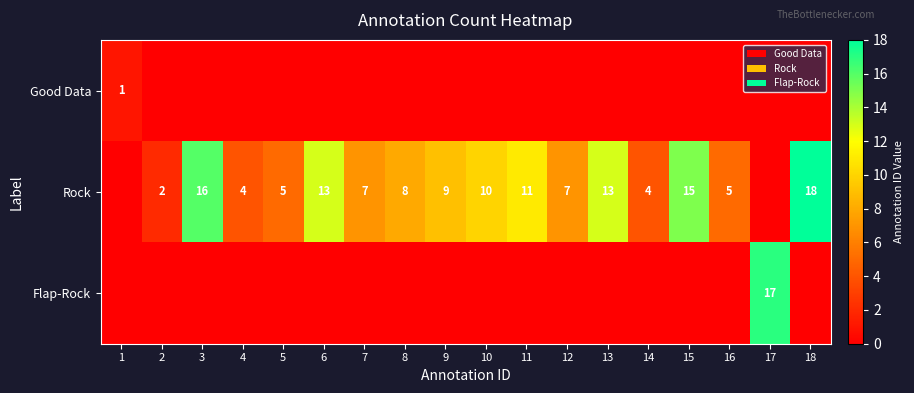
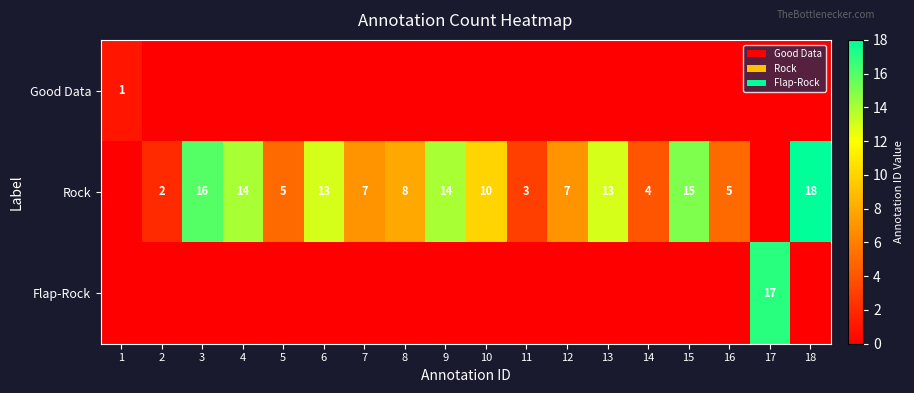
Rock, 4: 4 -> 14
Rock, 9: 9 -> 14
Rock, 11: 11 -> 3
